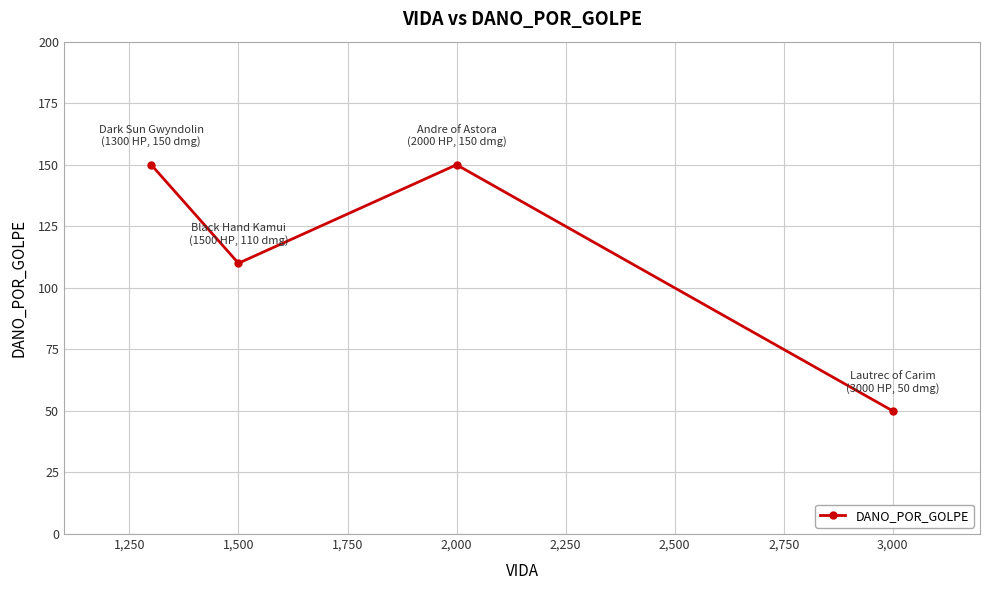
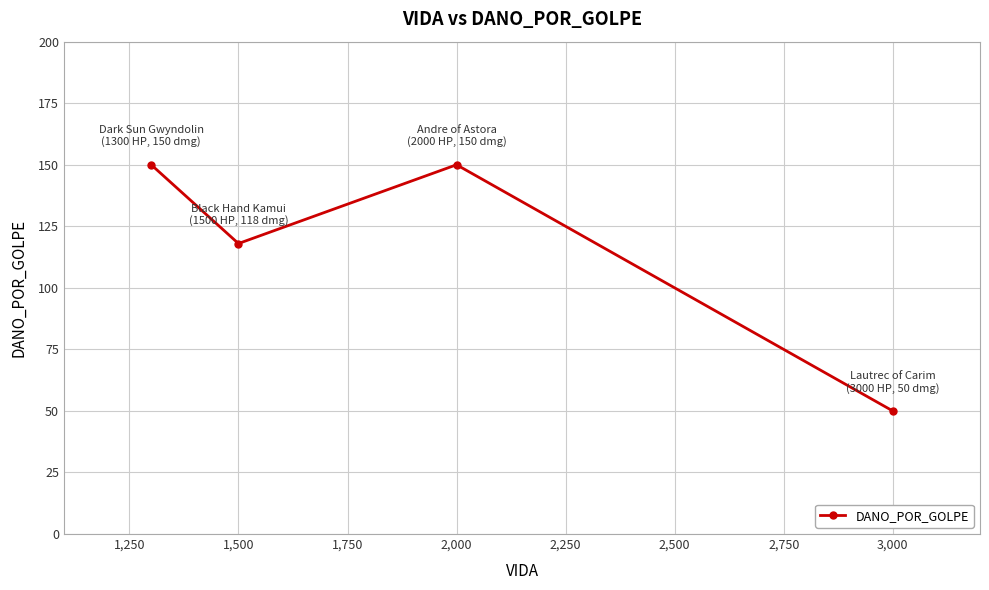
1,500: 110 -> 118
